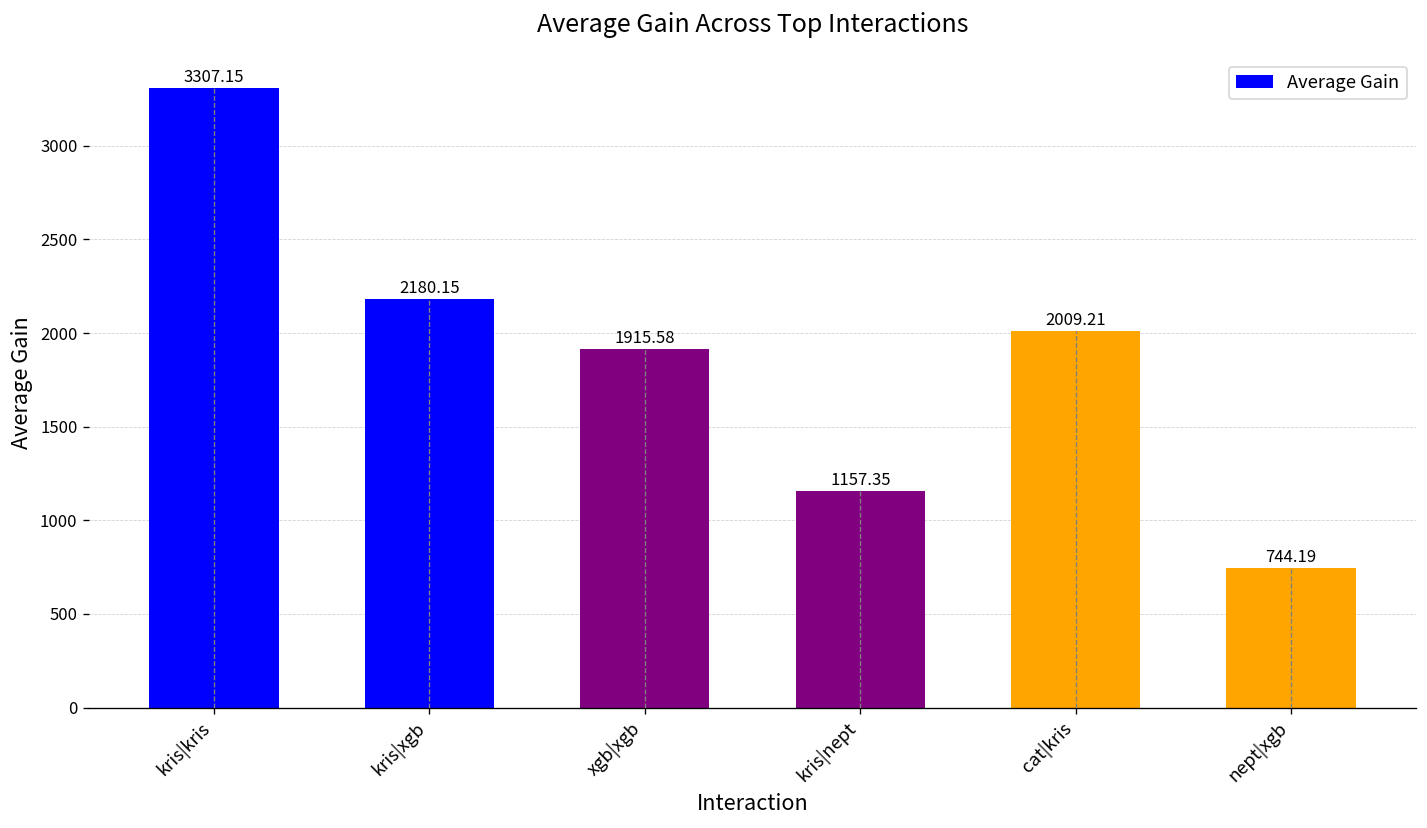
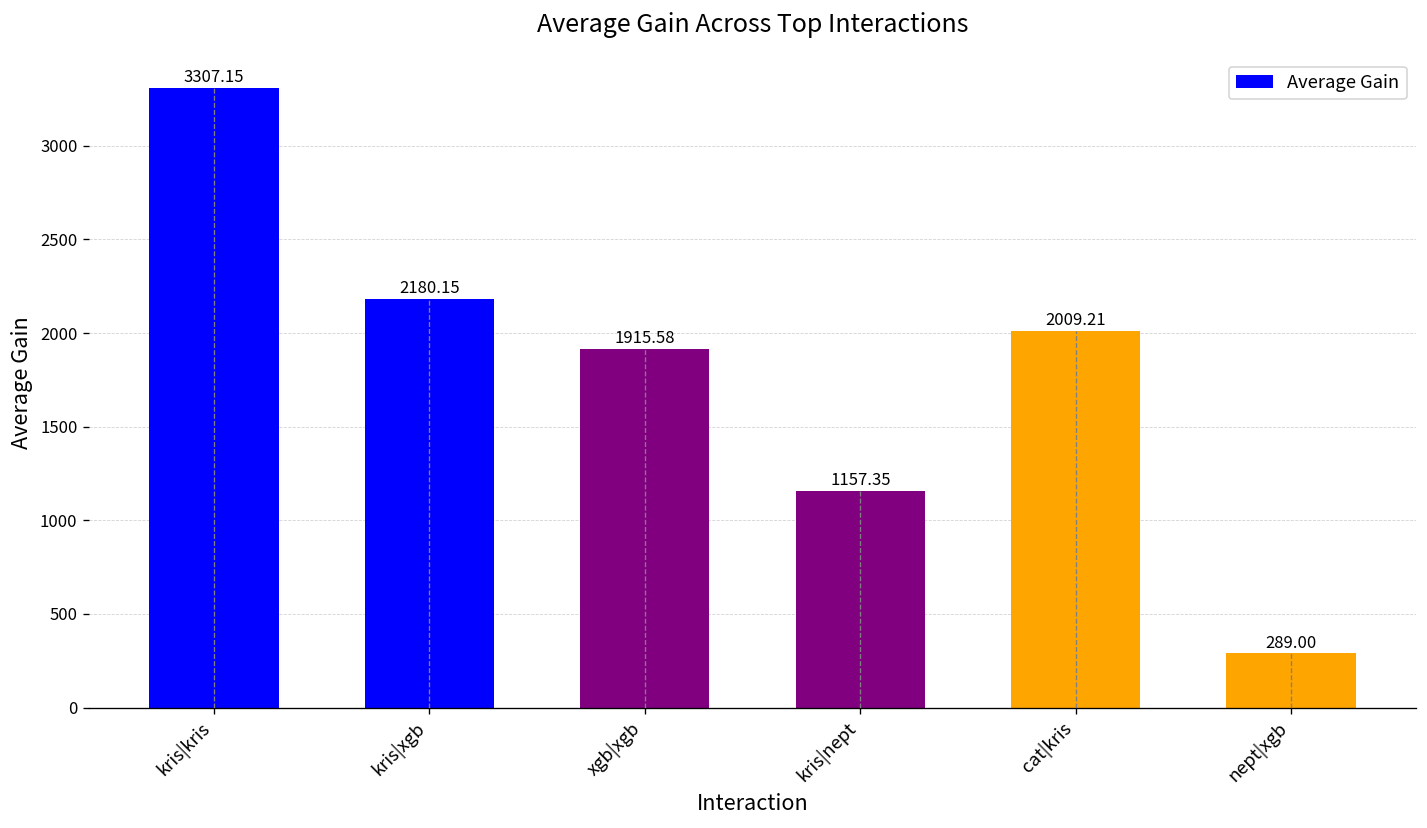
Average Gain, nept|xgb: 744.19 -> 289.00
